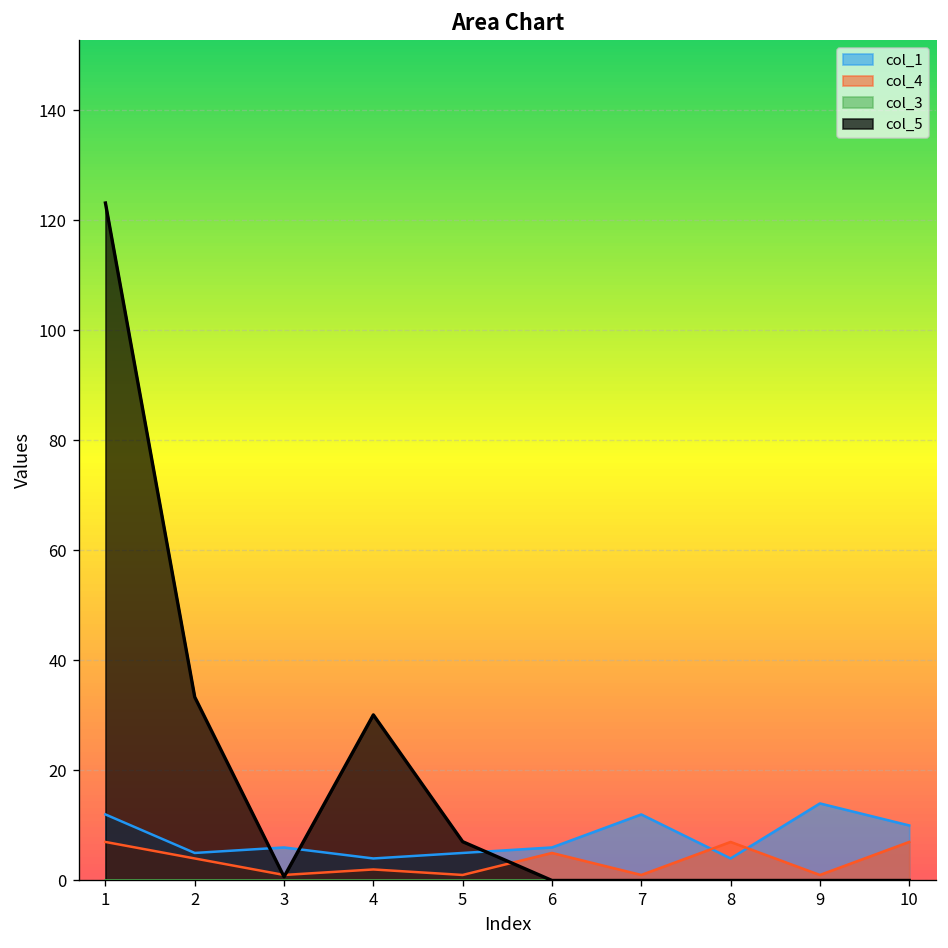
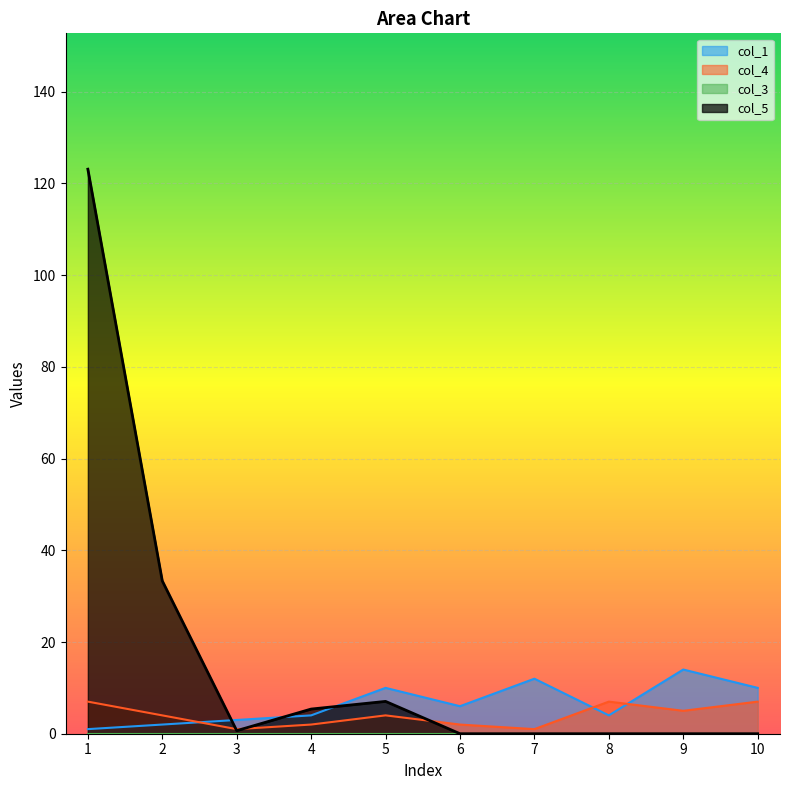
col_1, 1: 12 -> 1
col_1, 2: 5 -> 2
col_1, 3: 6 -> 3
col_5, 4: 30 -> 5
col_1, 5: 5 -> 10
col_4, 5: 1 -> 4
col_4, 6: 5 -> 2
col_4, 9: 1 -> 5
